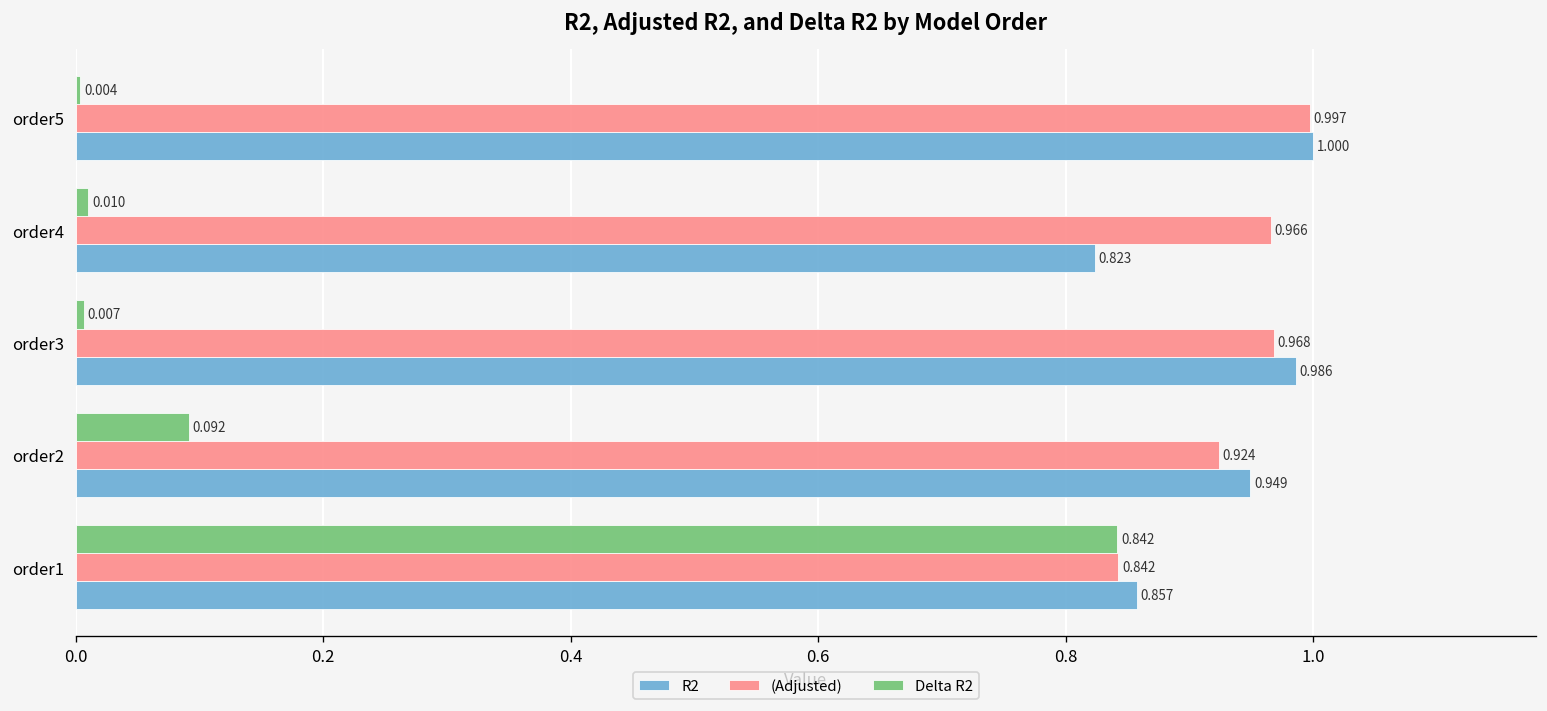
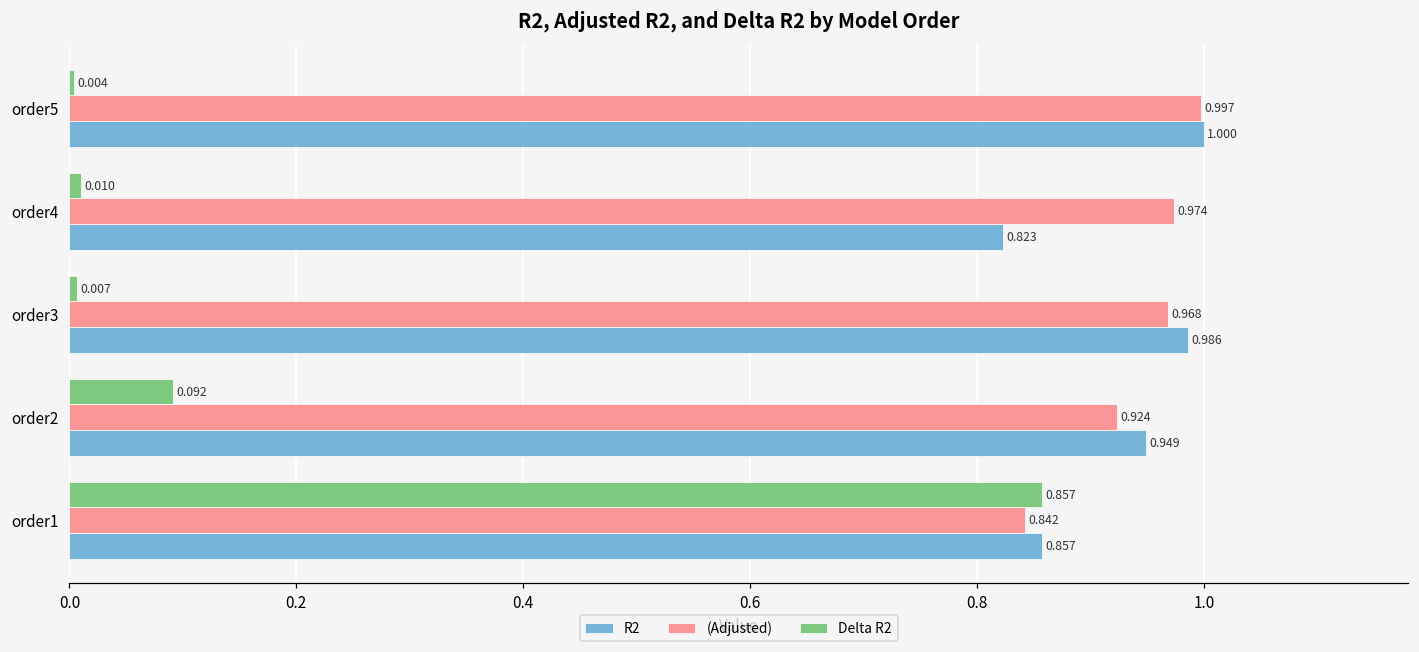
(Adjusted), order4: 0.966 -> 0.974
Delta R2, order1: 0.842 -> 0.857
